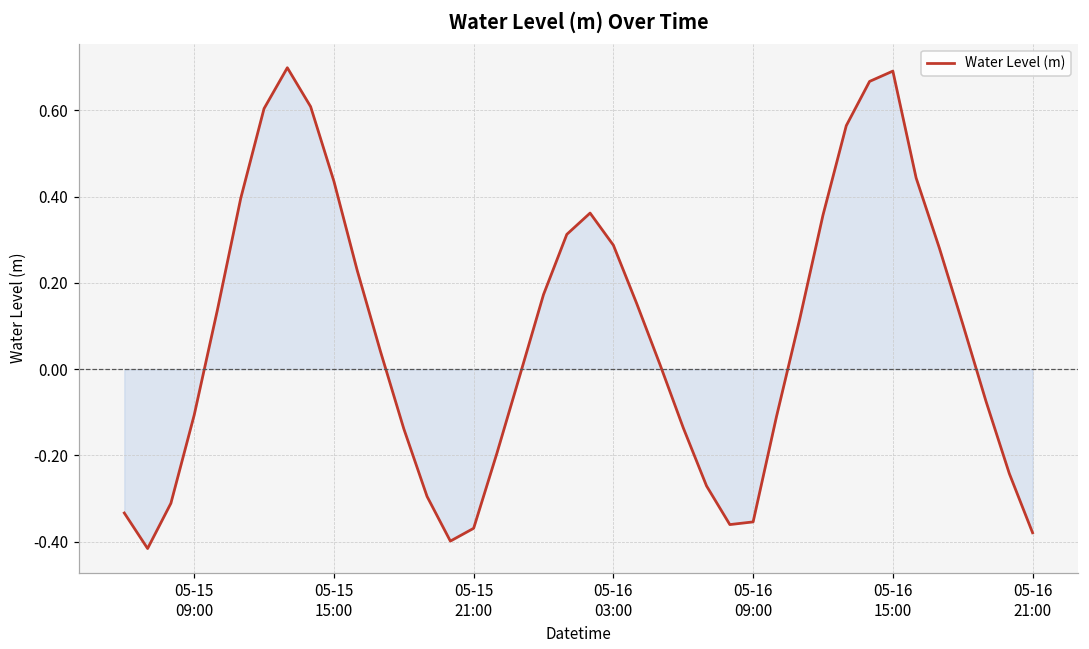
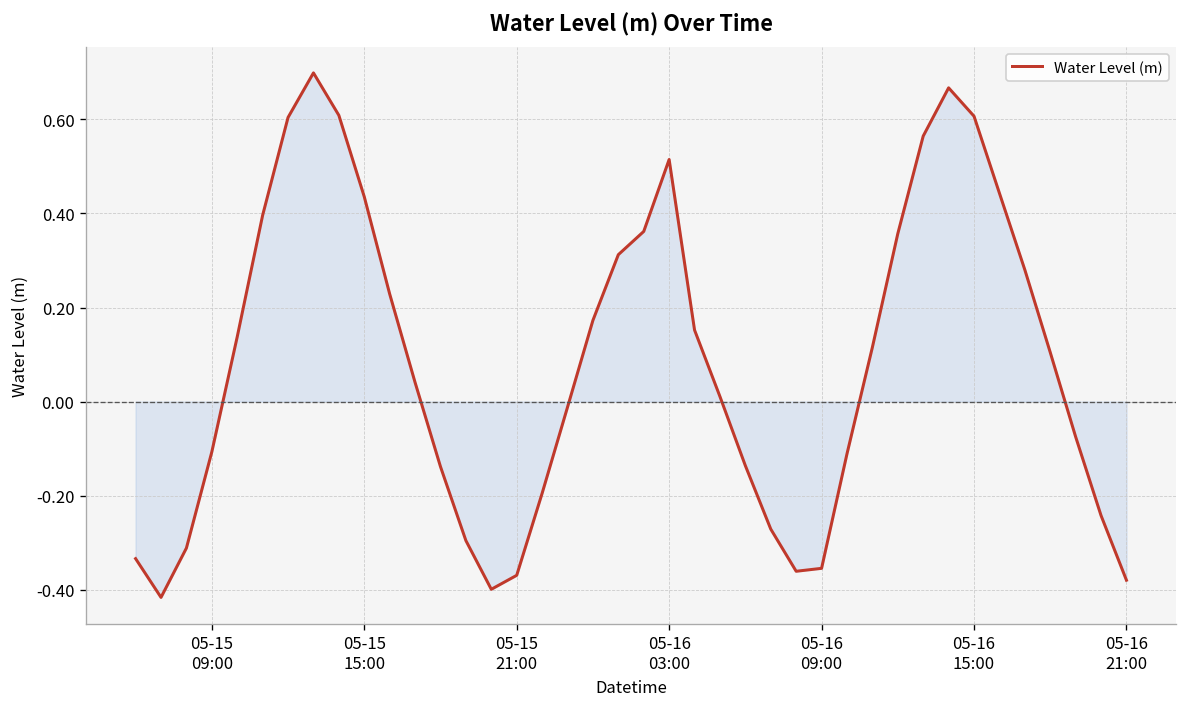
Water Level (m), 05-16 03:00: 0.29 -> 0.51
Water Level (m), 05-16 15:00: 0.69 -> 0.61
